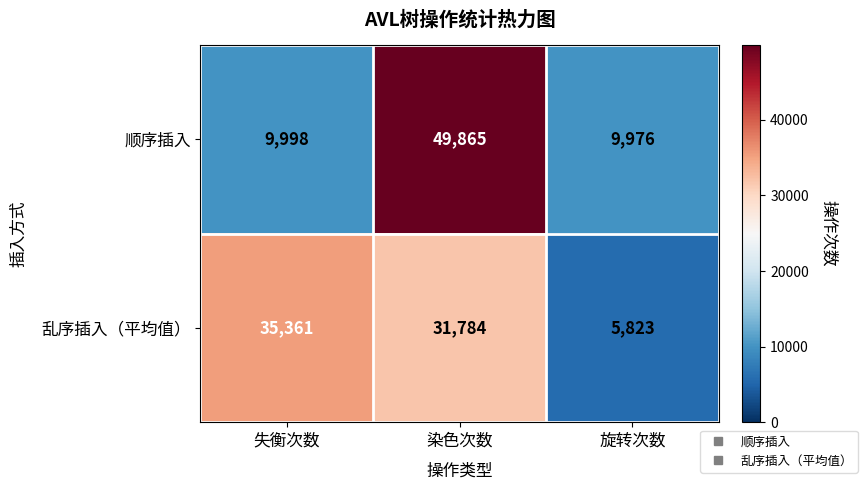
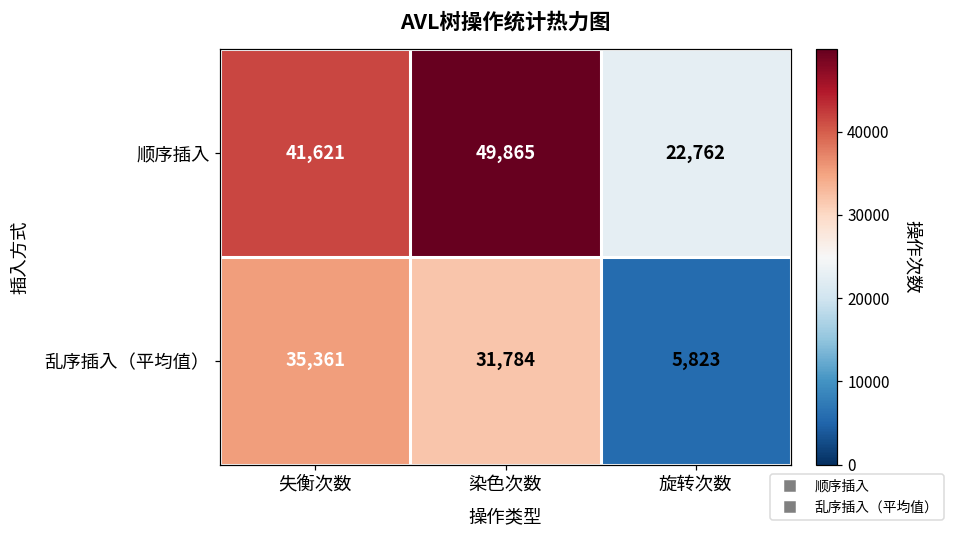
顺序插入, 失衡次数: 9,998 -> 41,621
顺序插入, 旋转次数: 9,976 -> 22,762
